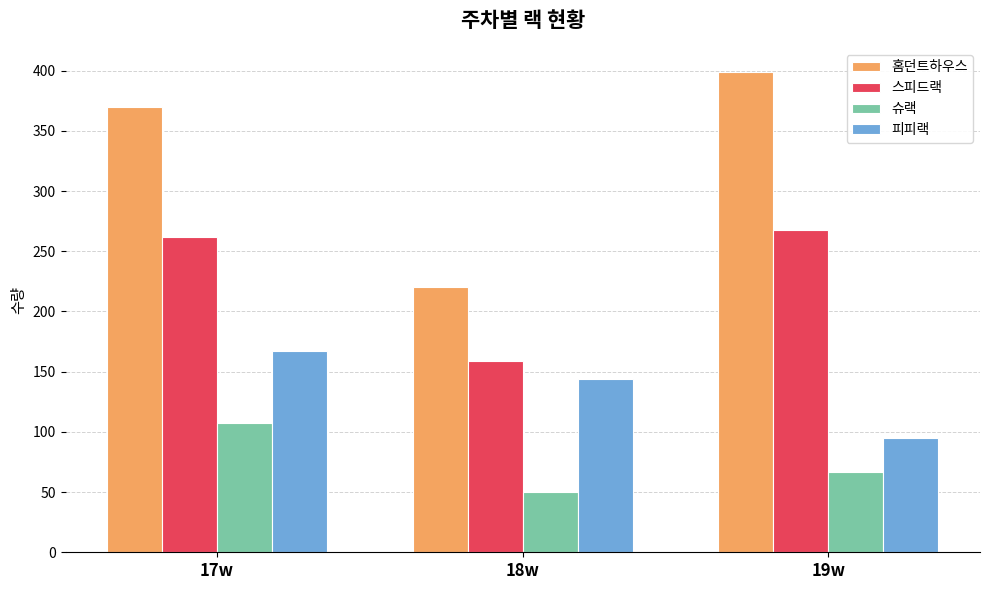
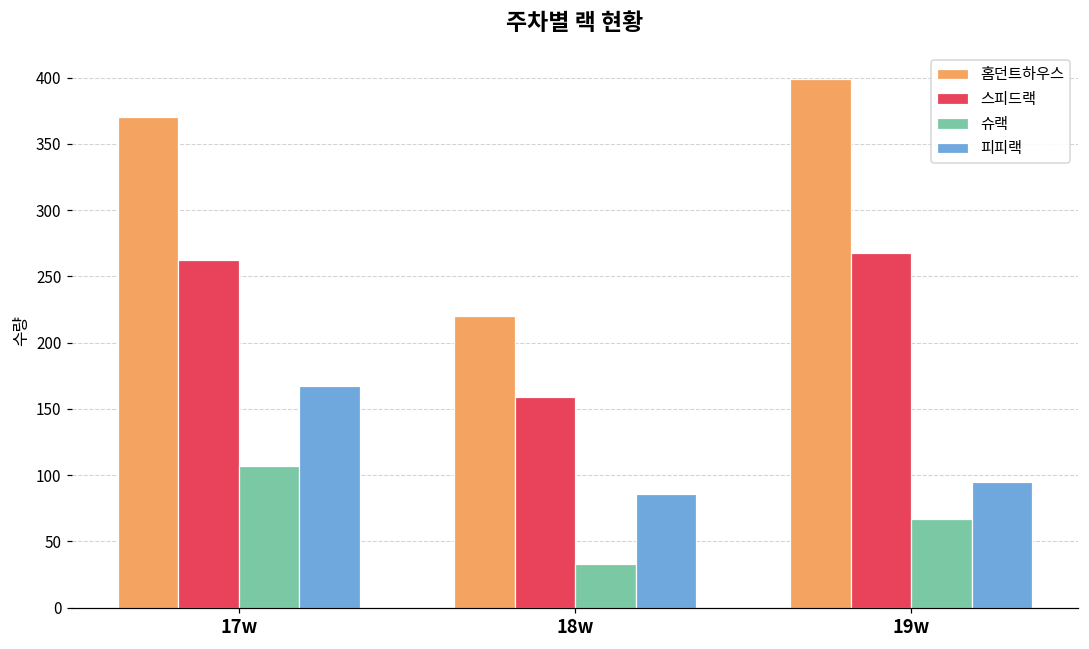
슈랙, 18w: 50 -> 33
피피랙, 18w: 144 -> 86
